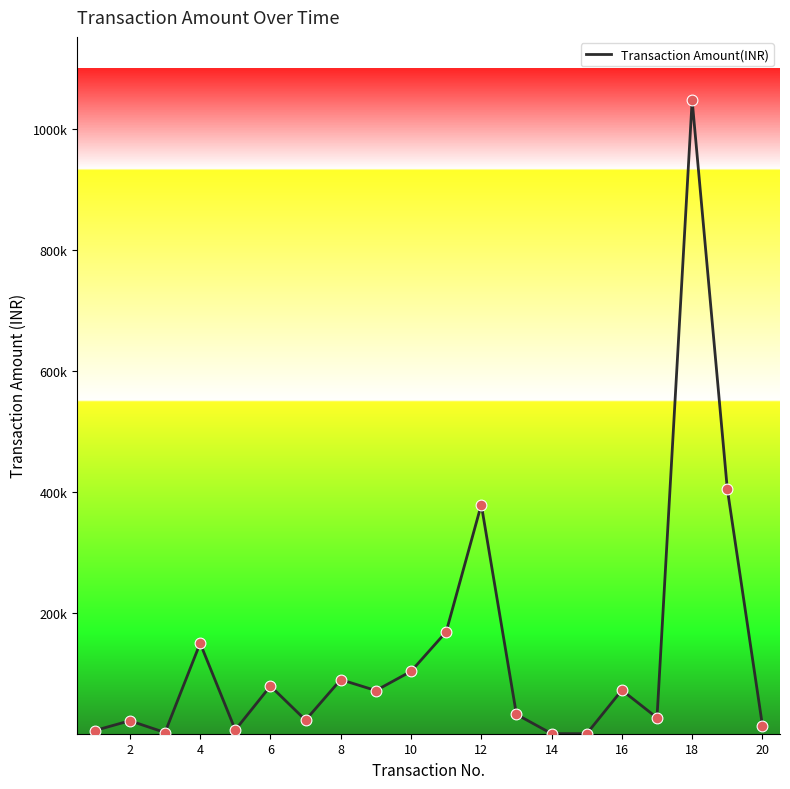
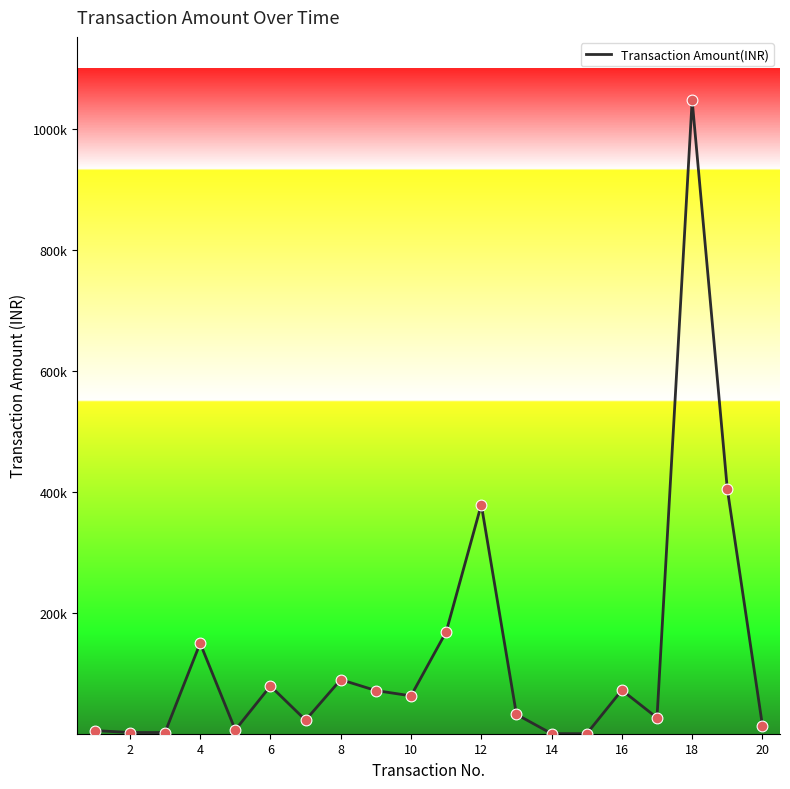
Transaction Amount(INR), 2: 20000 -> 0
Transaction Amount(INR), 10: 100000 -> 60000
